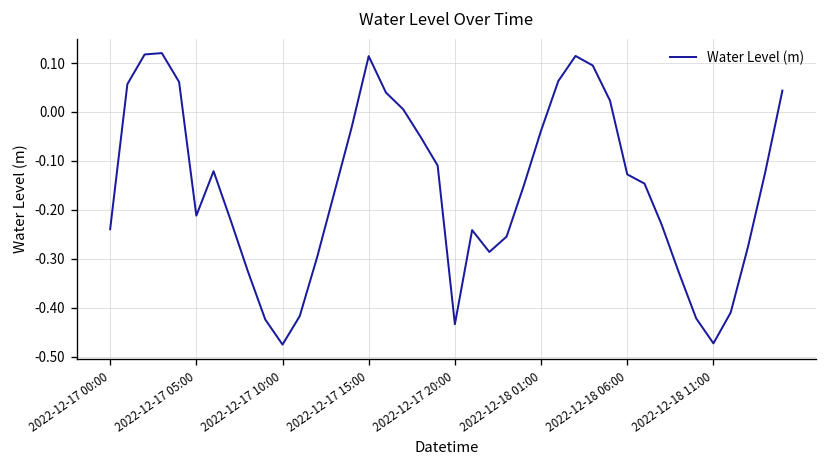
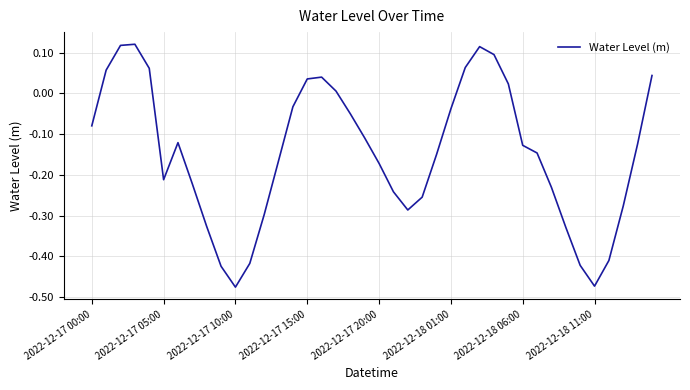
2022-12-17 00:00: -0.24 -> -0.08
2022-12-17 15:00: 0.11 -> 0.04
2022-12-17 20:00: -0.43 -> -0.17
